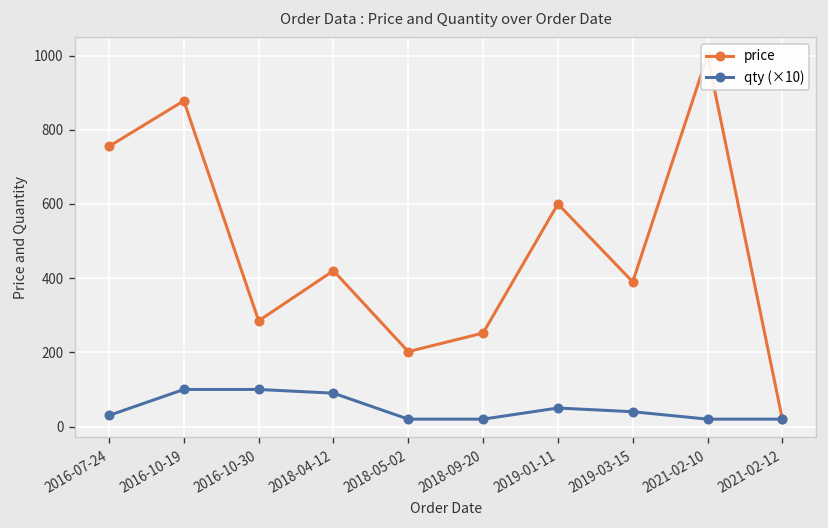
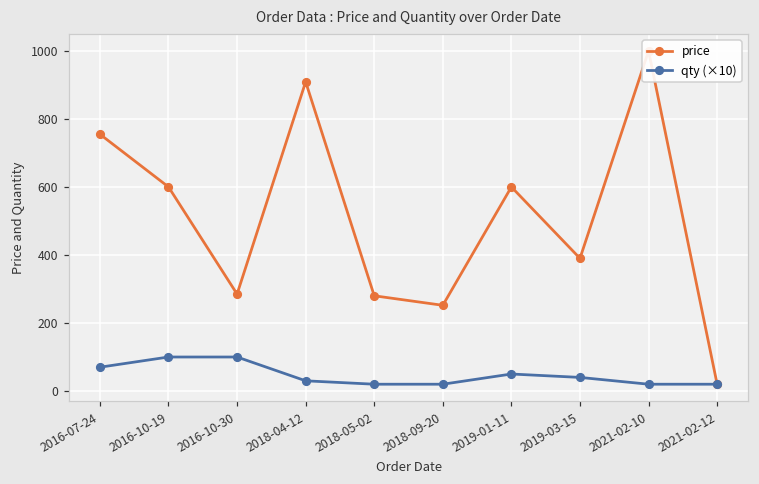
qty (×10), 2016-07-24: 30 -> 70
price, 2016-10-19: 880 -> 600
price, 2018-04-12: 420 -> 910
qty (×10), 2018-04-12: 90 -> 30
price, 2018-05-02: 200 -> 280
